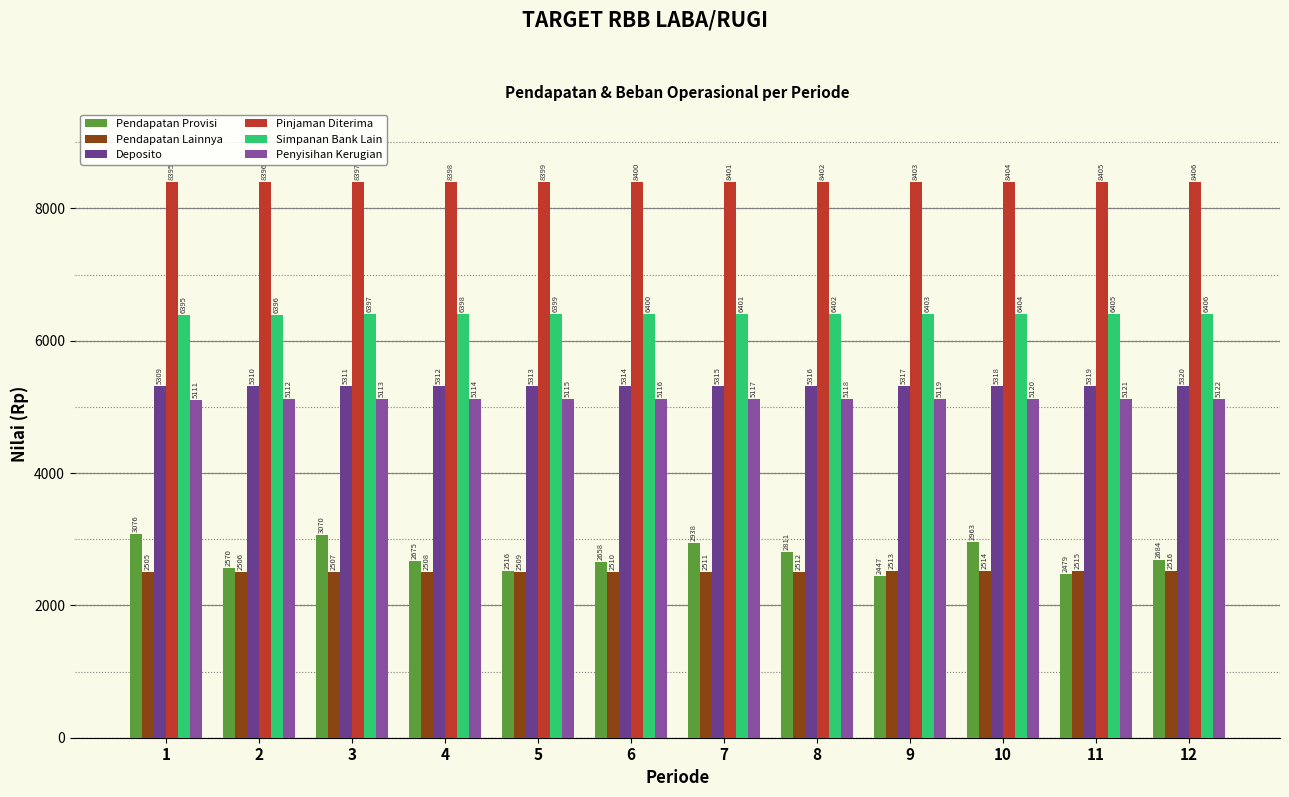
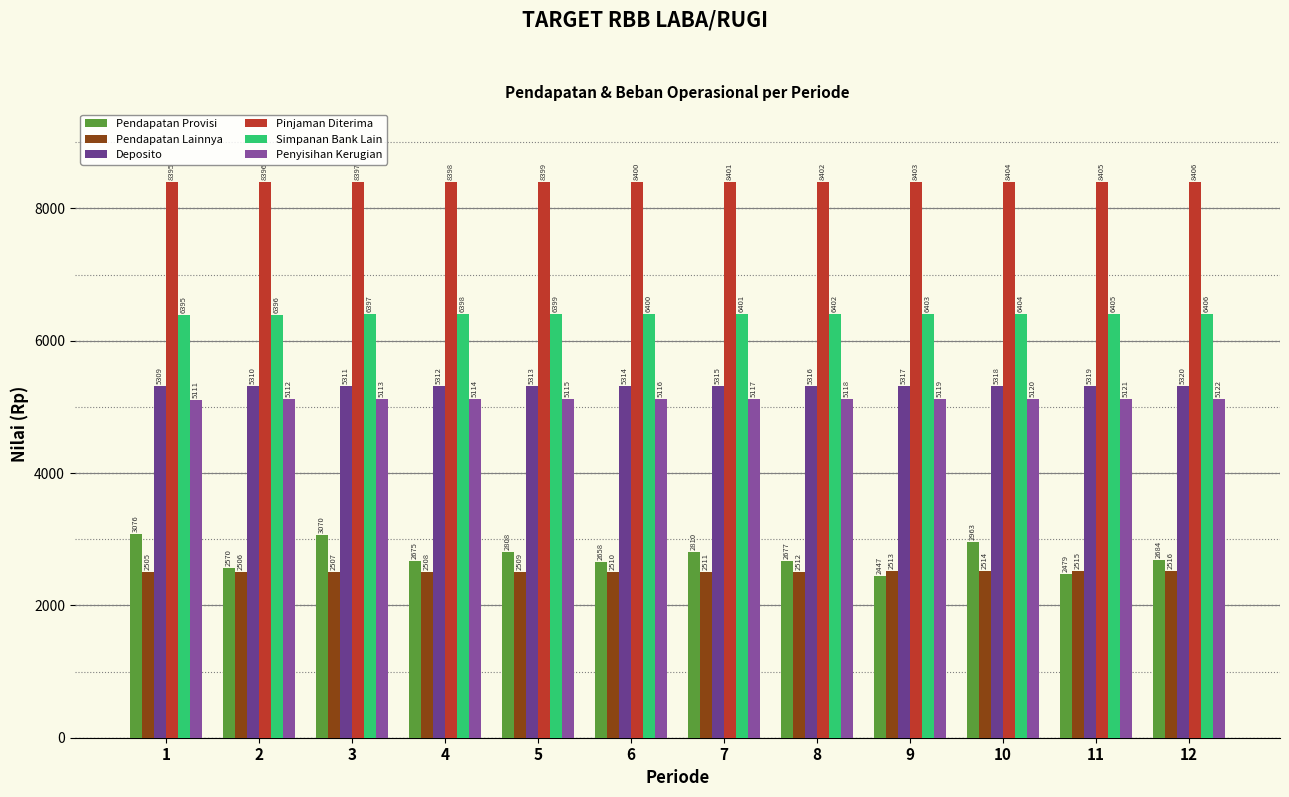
Pendapatan Provisi, 5: 2516 -> 2808
Pendapatan Provisi, 7: 2938 -> 2810
Pendapatan Provisi, 8: 2811 -> 2677
